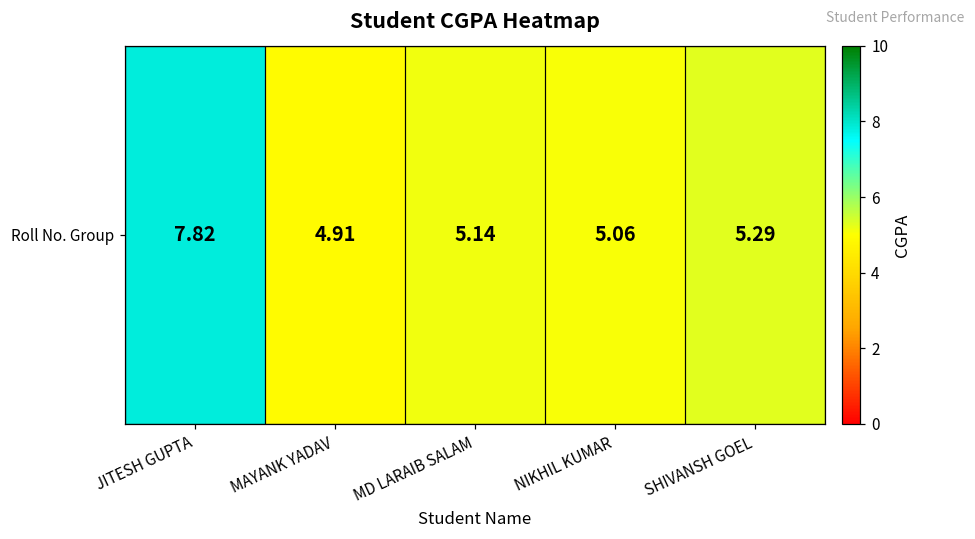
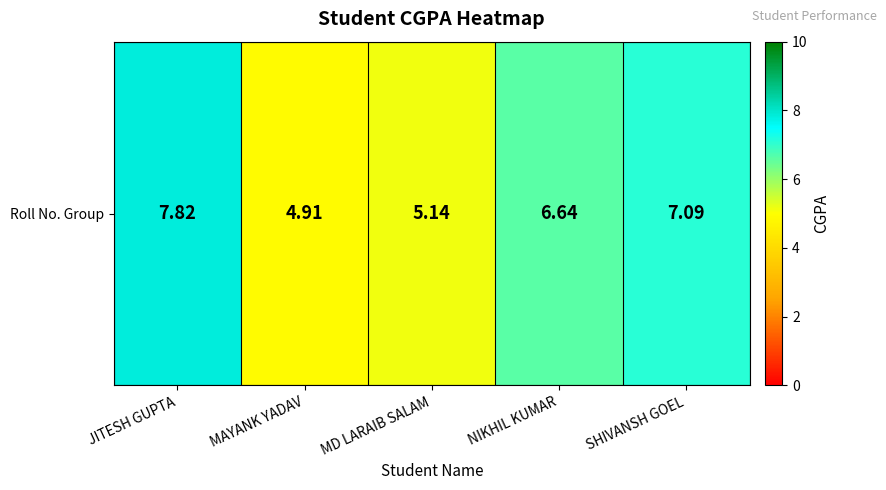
Roll No. Group, NIKHIL KUMAR: 5.06 -> 6.64
Roll No. Group, SHIVANSH GOEL: 5.29 -> 7.09
